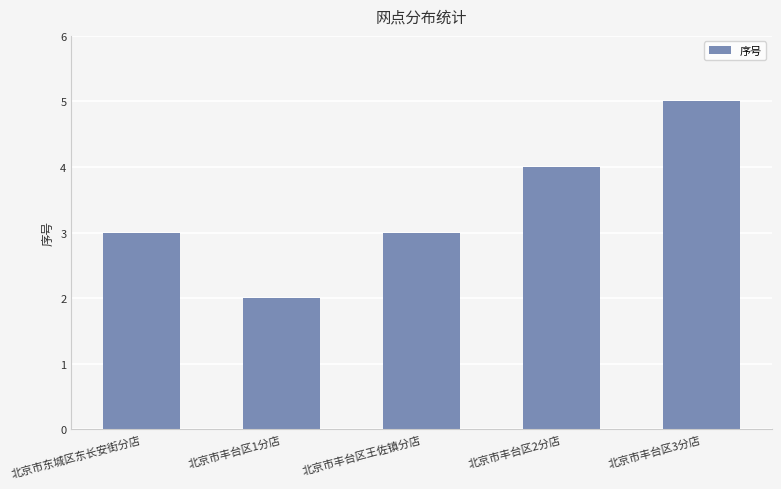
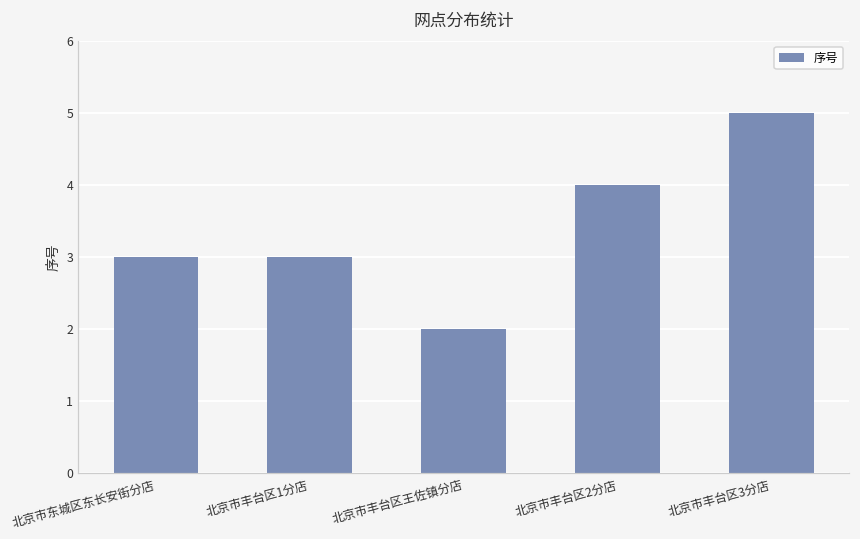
北京市丰台区1分店: 2 -> 3
北京市丰台区王佐镇分店: 3 -> 2
